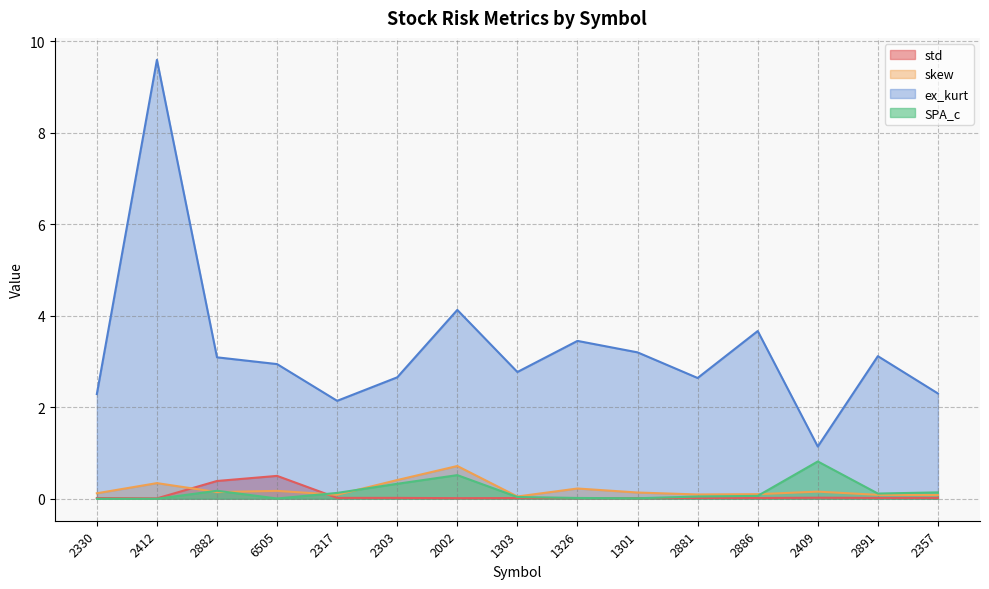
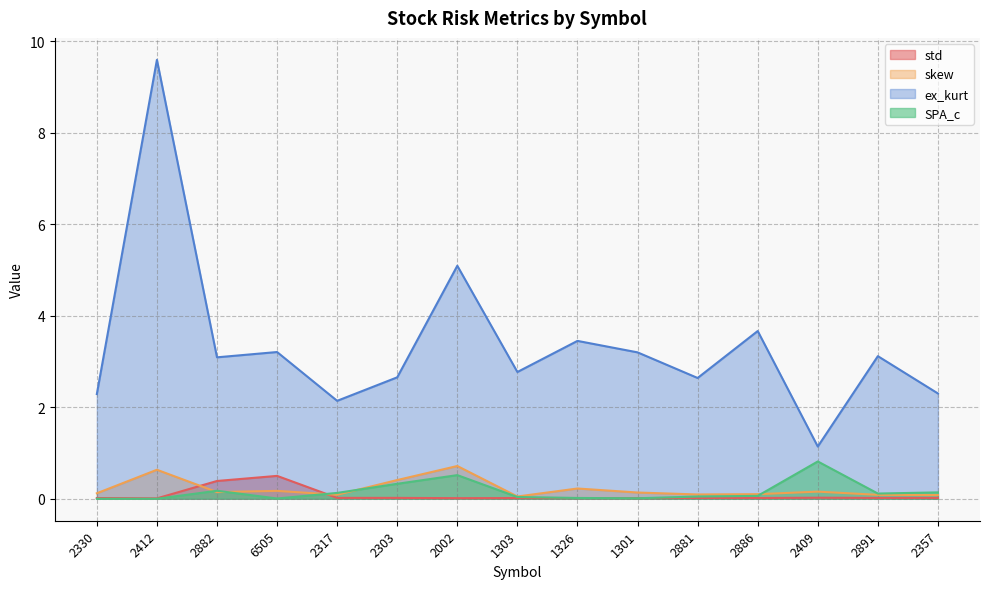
skew, 2412: 0.3 -> 0.6
ex_kurt, 6505: 2.9 -> 3.2
ex_kurt, 2002: 4.1 -> 5.1
